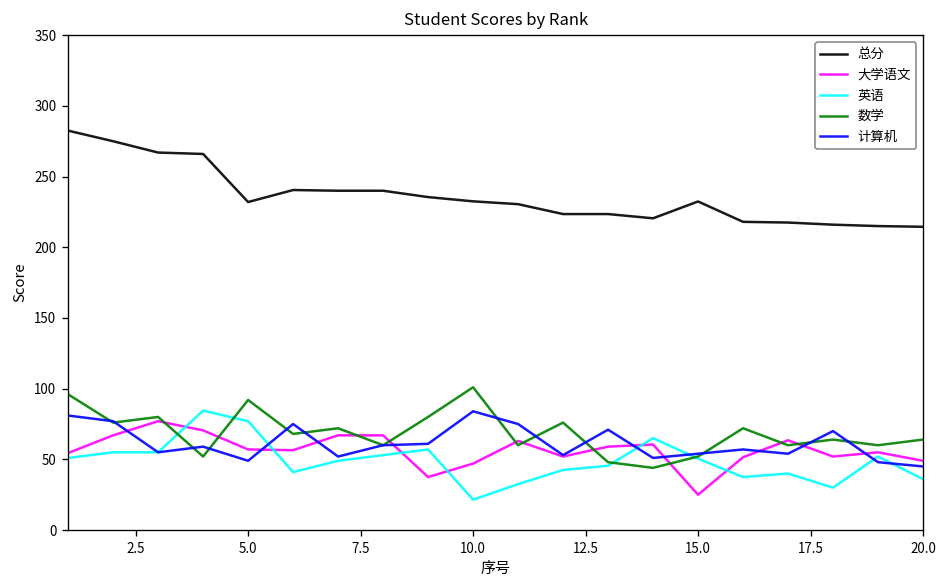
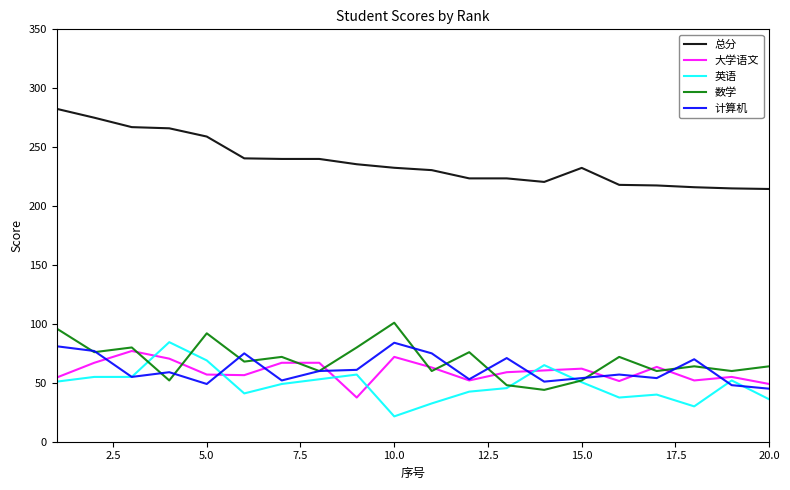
总分, 5.0: 232 -> 259
英语, 5.0: 77 -> 69
大学语文, 10.0: 47 -> 72
大学语文, 15.0: 25 -> 62
